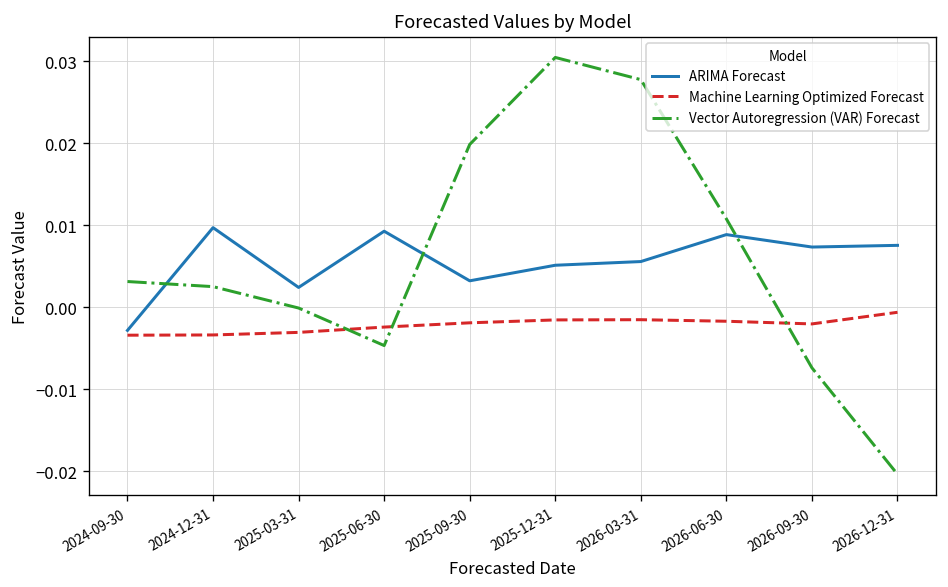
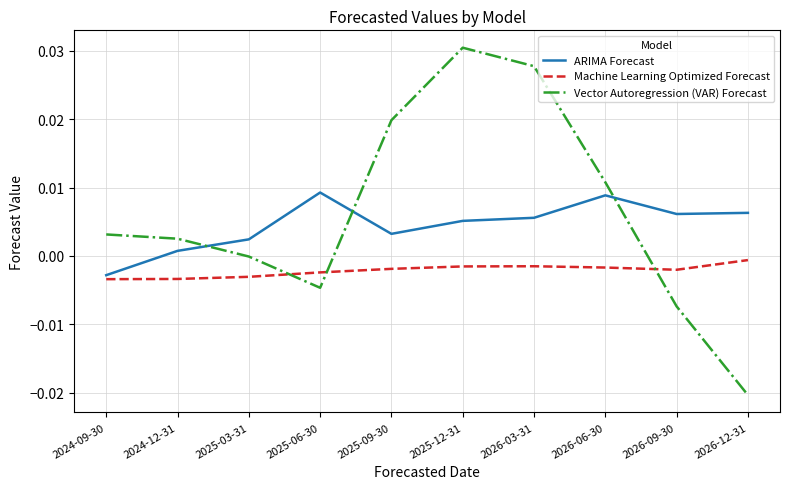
ARIMA Forecast, 2024-12-31: 0.010 -> 0.001
ARIMA Forecast, 2026-09-30: 0.007 -> 0.006
ARIMA Forecast, 2026-12-31: 0.008 -> 0.006
